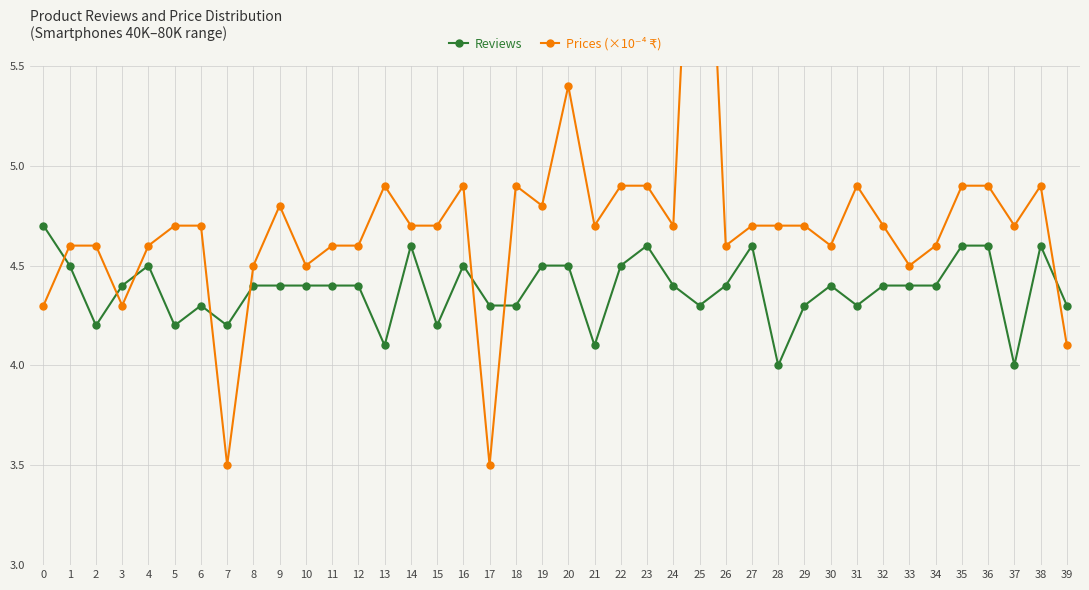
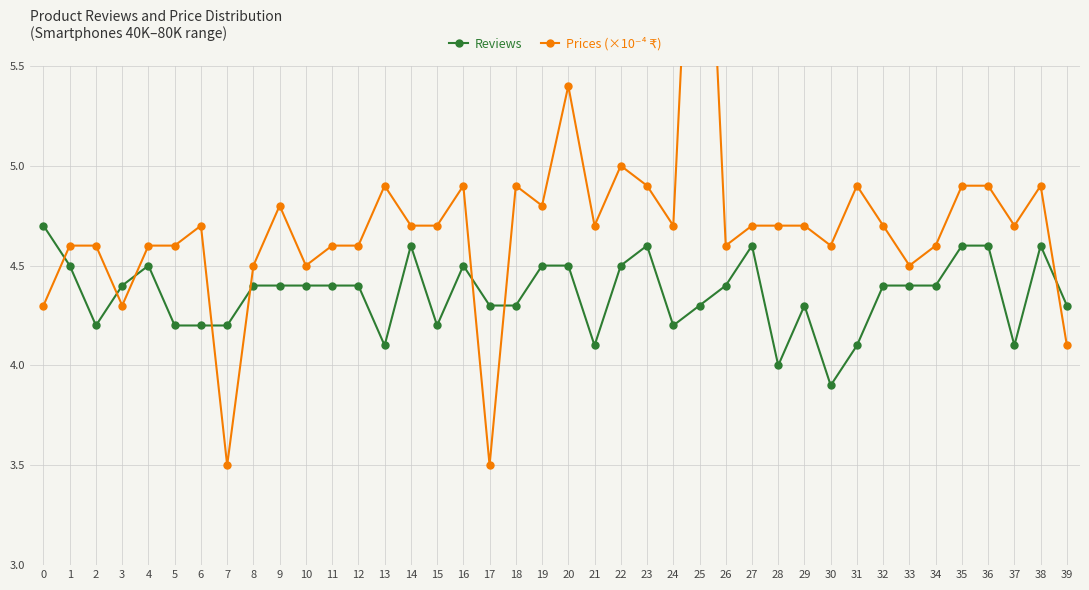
Prices (×10⁻⁴ ₹), 5: 4.7 -> 4.6
Reviews, 6: 4.3 -> 4.2
Prices (×10⁻⁴ ₹), 22: 4.9 -> 5.0
Reviews, 24: 4.4 -> 4.2
Reviews, 30: 4.4 -> 3.9
Reviews, 31: 4.3 -> 4.1
Reviews, 37: 4.0 -> 4.1
